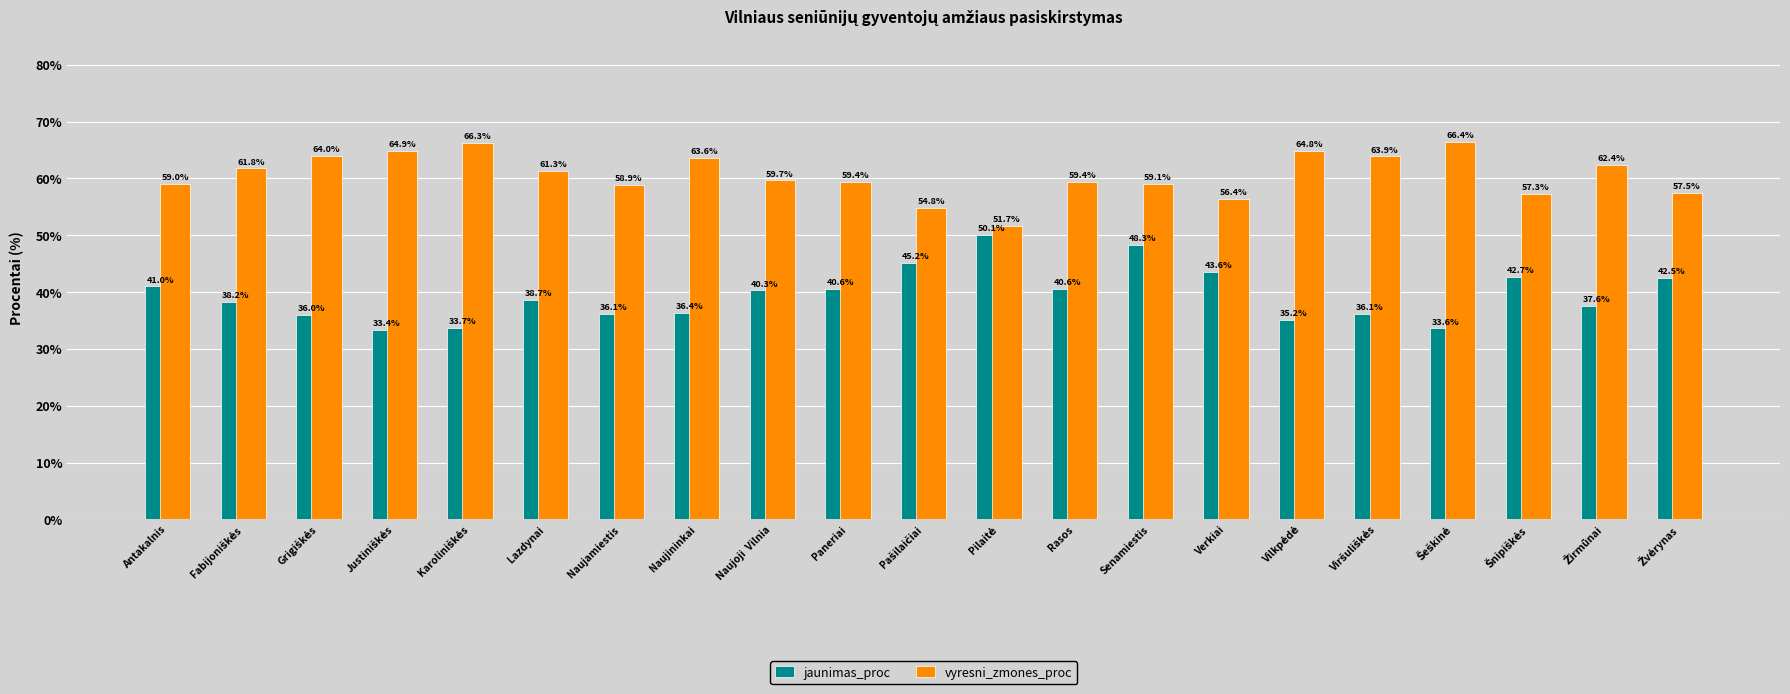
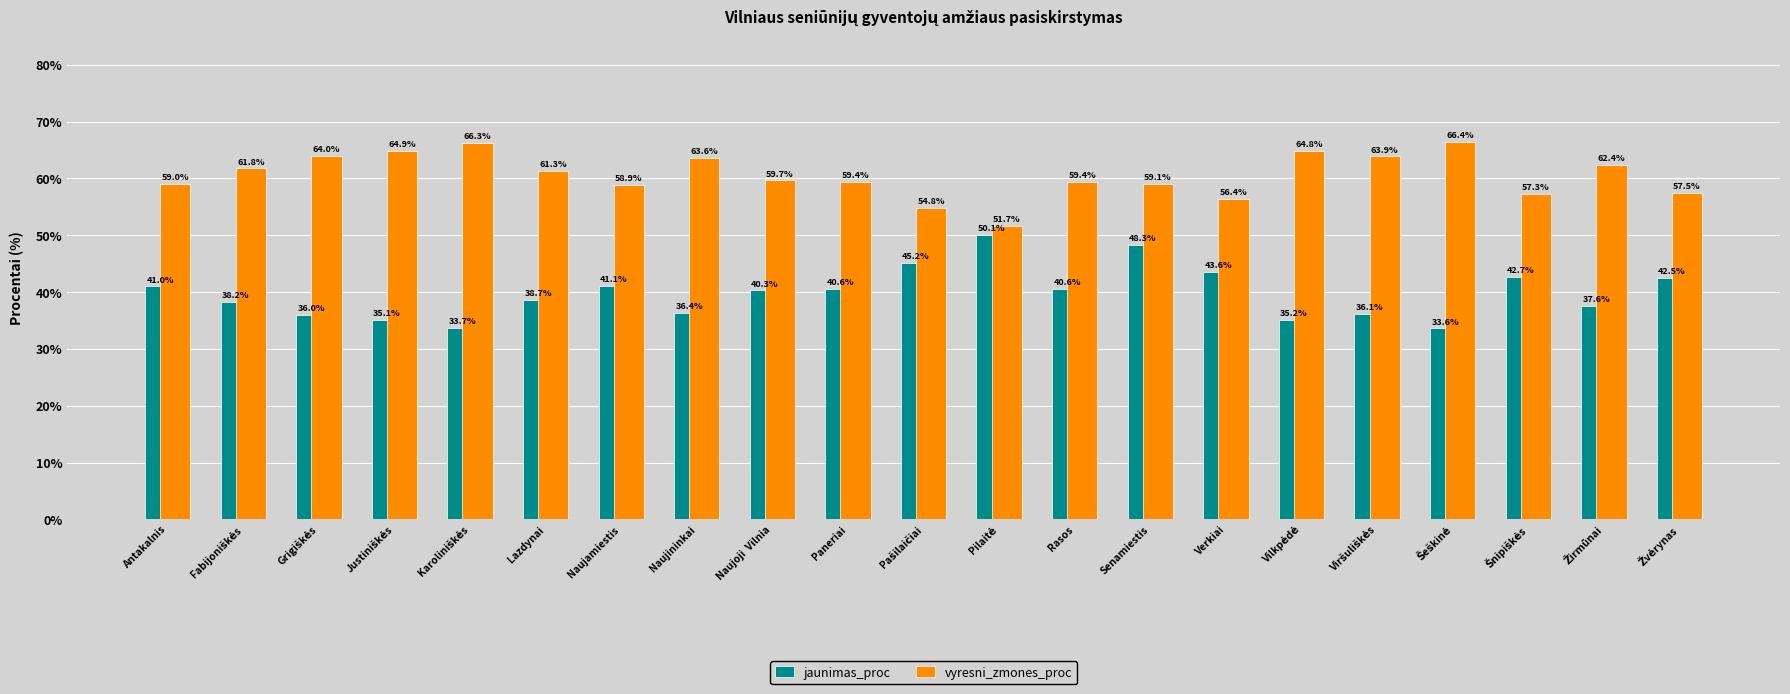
jaunimas_proc, Justiniškės: 33.4% -> 35.1%
jaunimas_proc, Naujamiestis: 36.1% -> 41.1%
